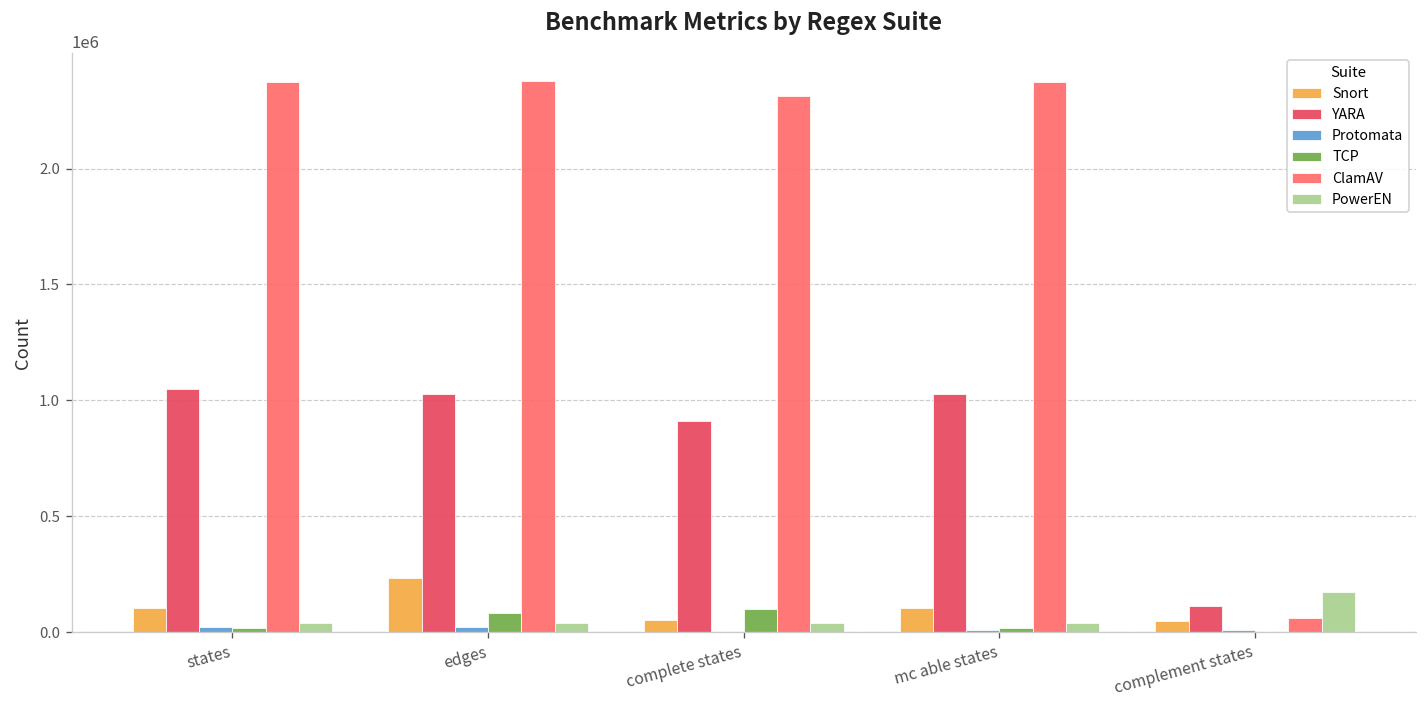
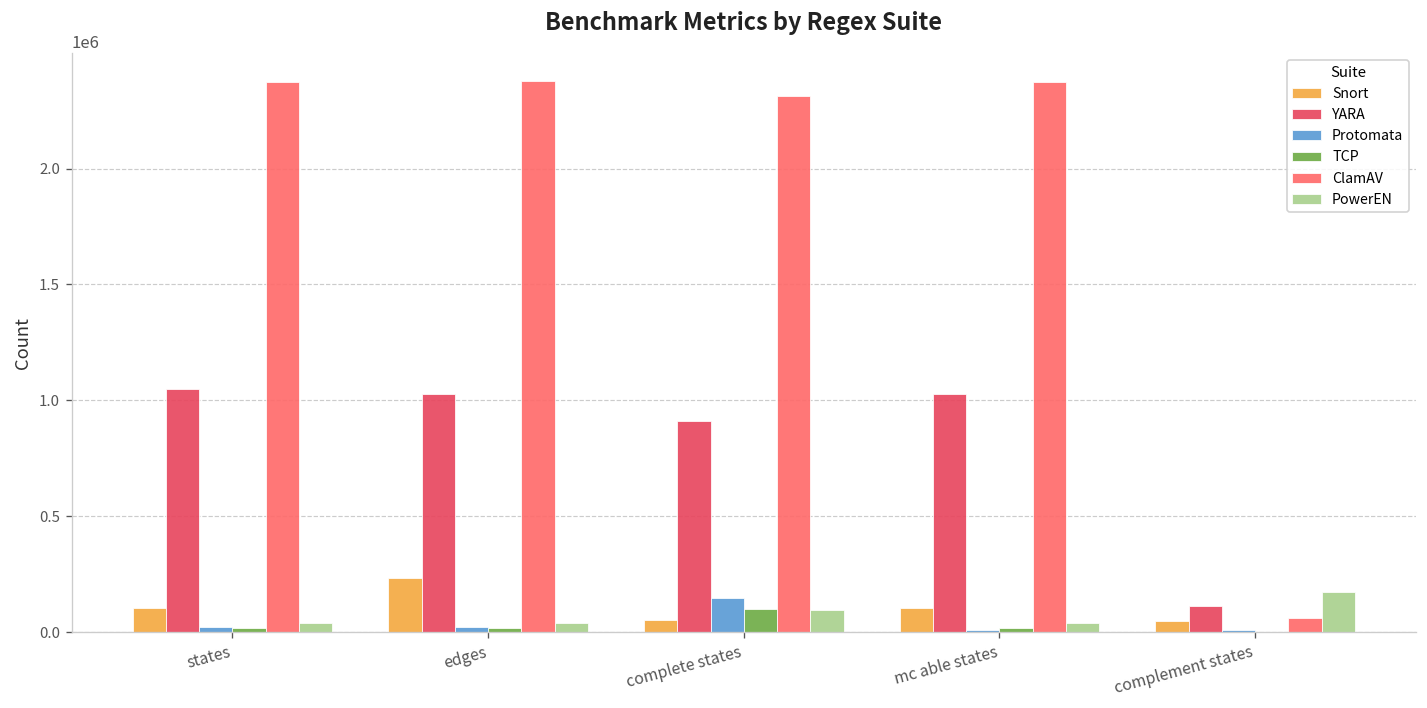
TCP, edges: 80000 -> 20000
Protomata, complete states: 0 -> 150000
PowerEN, complete states: 40000 -> 100000
